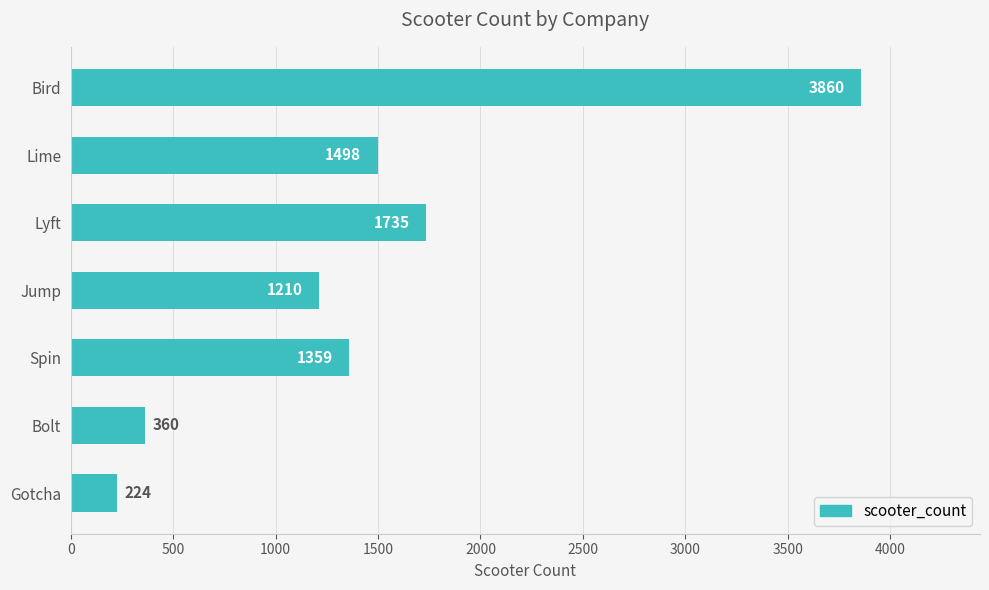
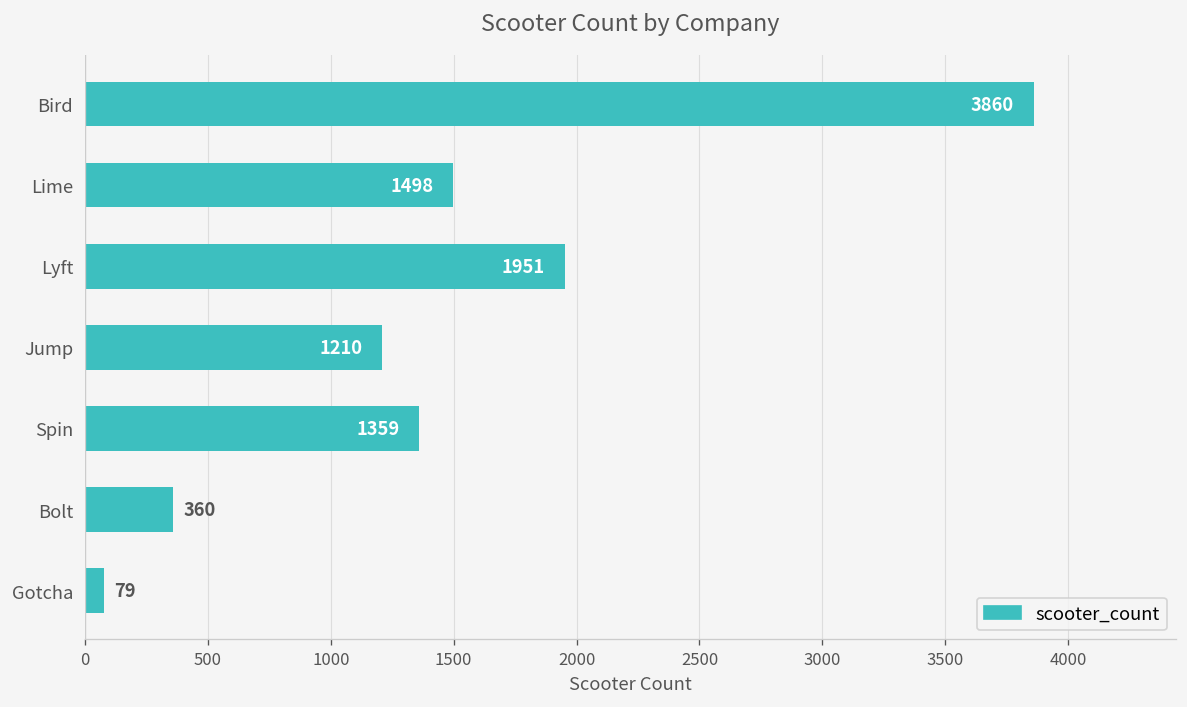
Lyft: 1735 -> 1951
Gotcha: 224 -> 79
